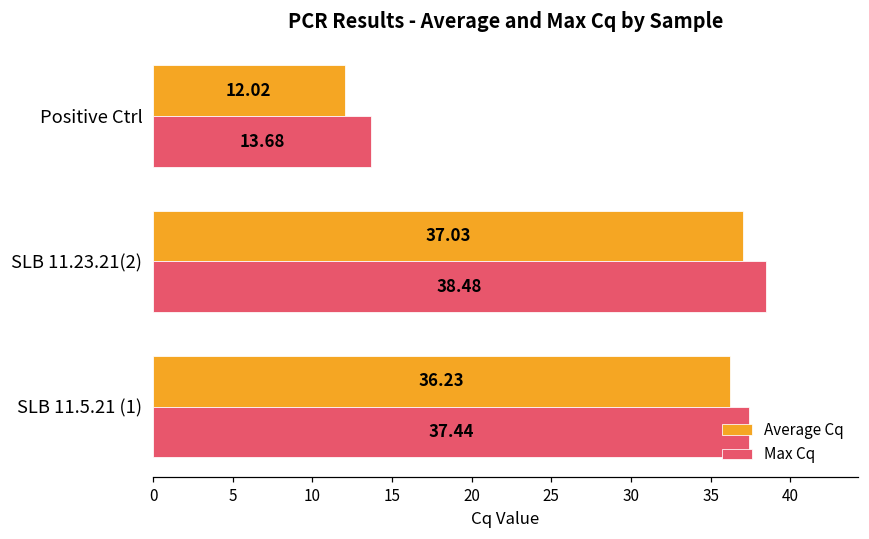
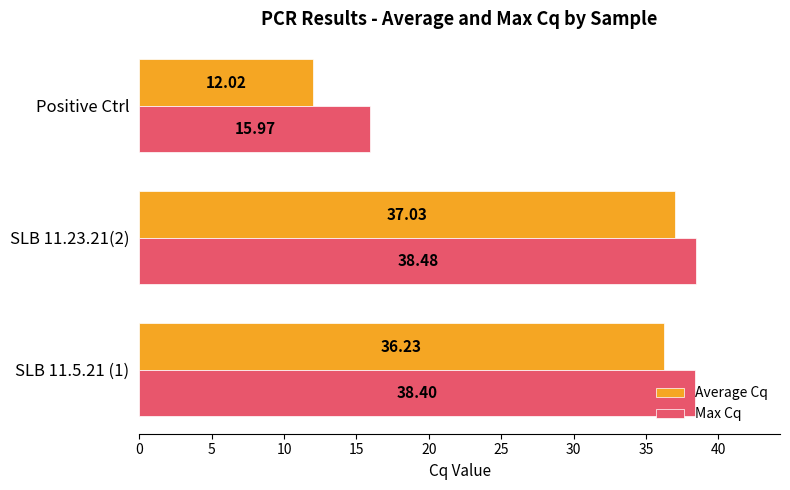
Max Cq, Positive Ctrl: 13.68 -> 15.97
Max Cq, SLB 11.5.21 (1): 37.44 -> 38.40
